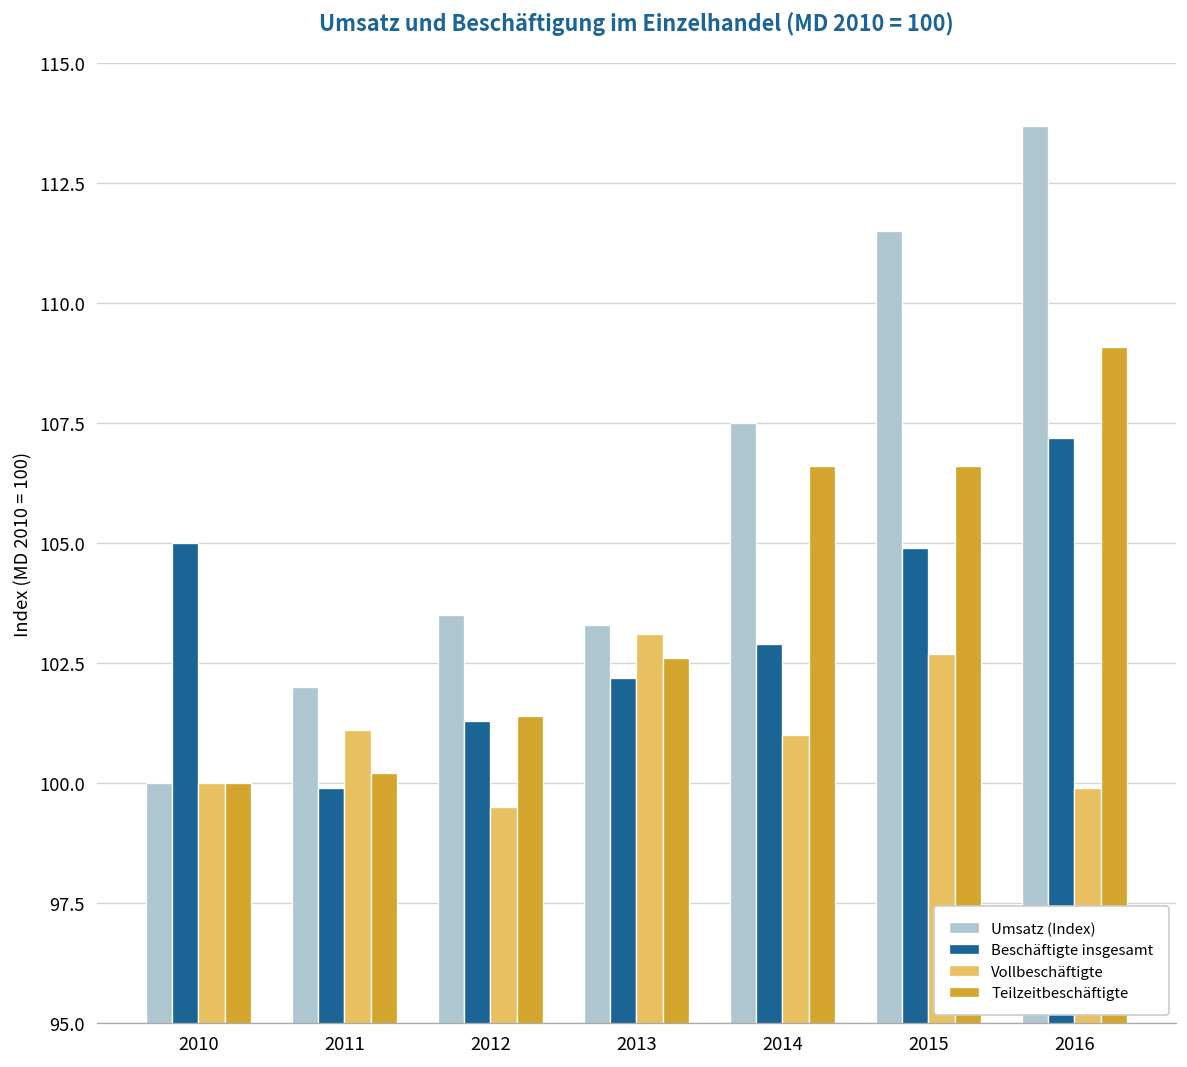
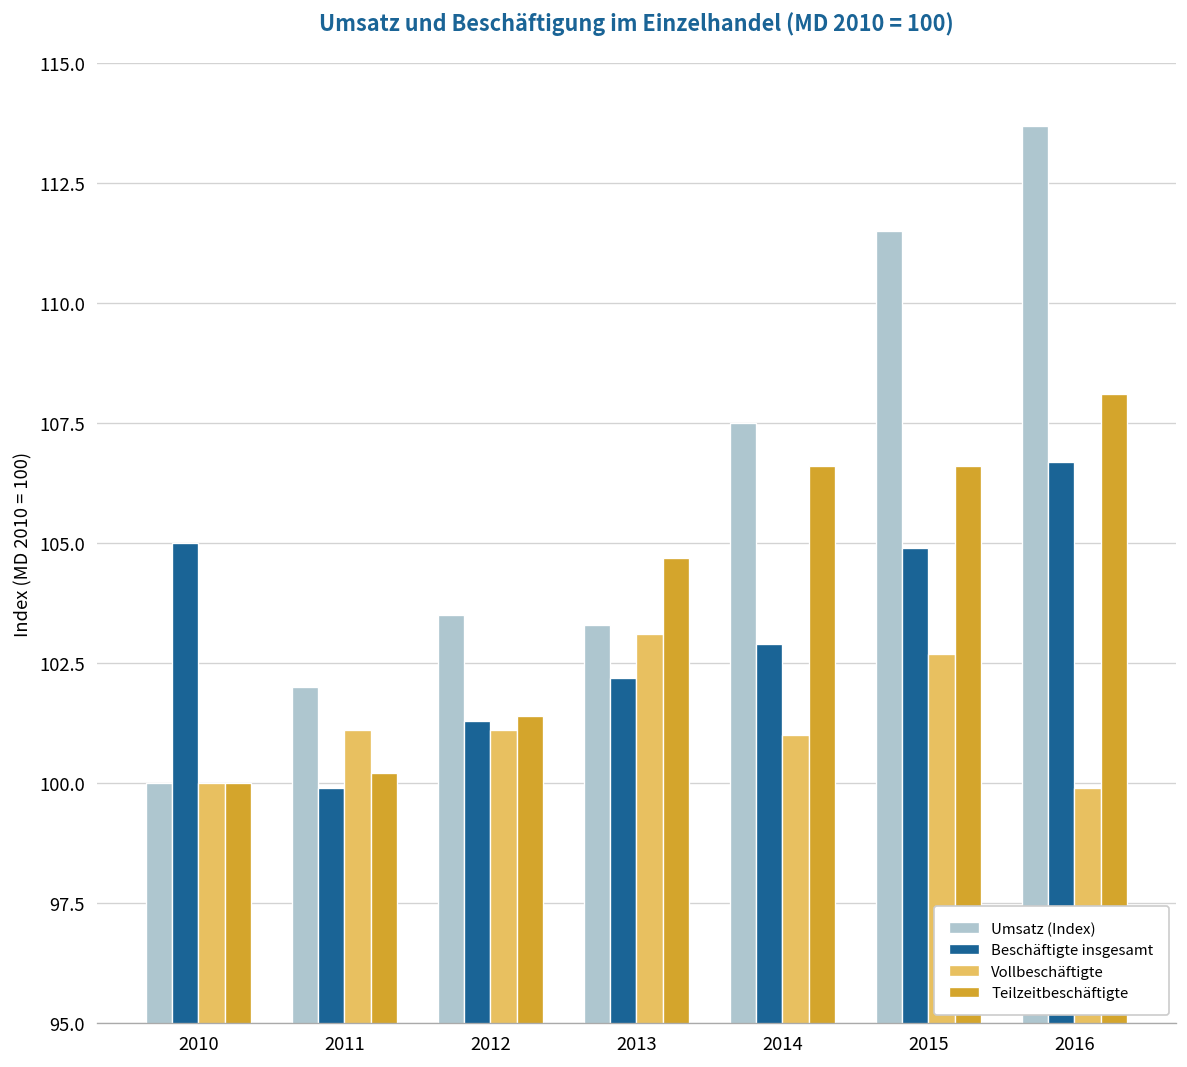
Vollbeschäftigte, 2012: 99.5 -> 101.1
Teilzeitbeschäftigte, 2013: 102.6 -> 104.7
Beschäftigte insgesamt, 2016: 107.2 -> 106.7
Teilzeitbeschäftigte, 2016: 109.1 -> 108.1
